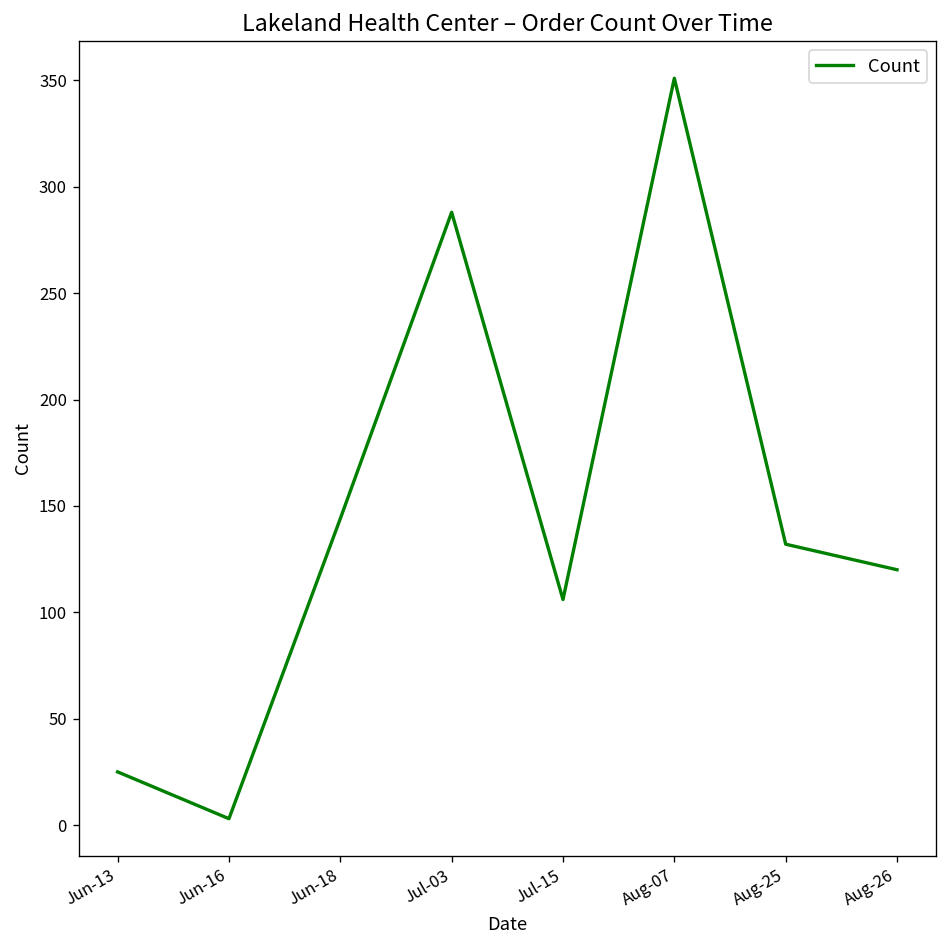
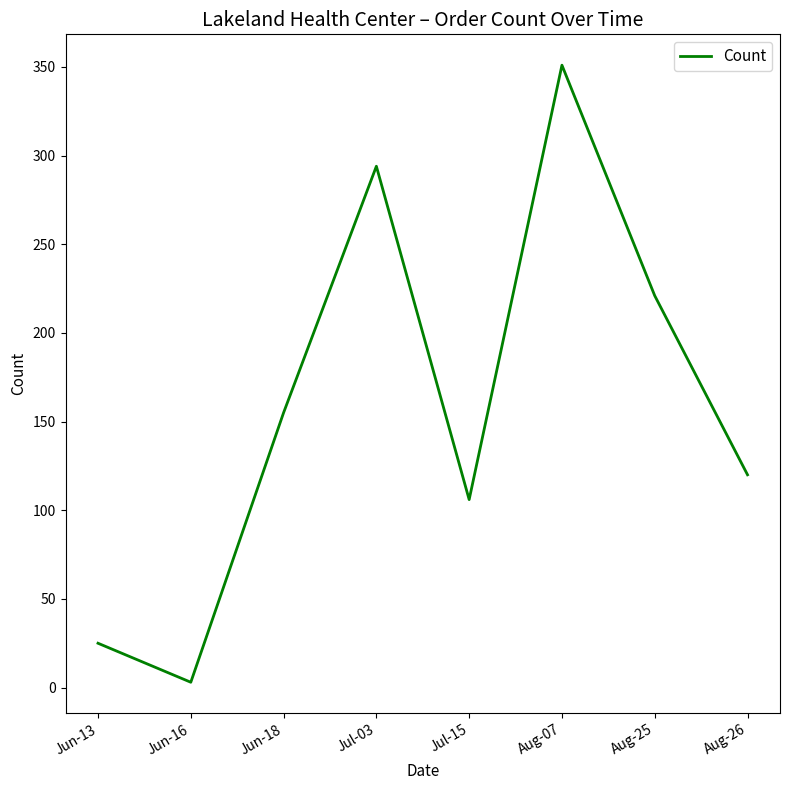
Jun-18: 144 -> 155
Jul-03: 288 -> 294
Aug-25: 132 -> 221
